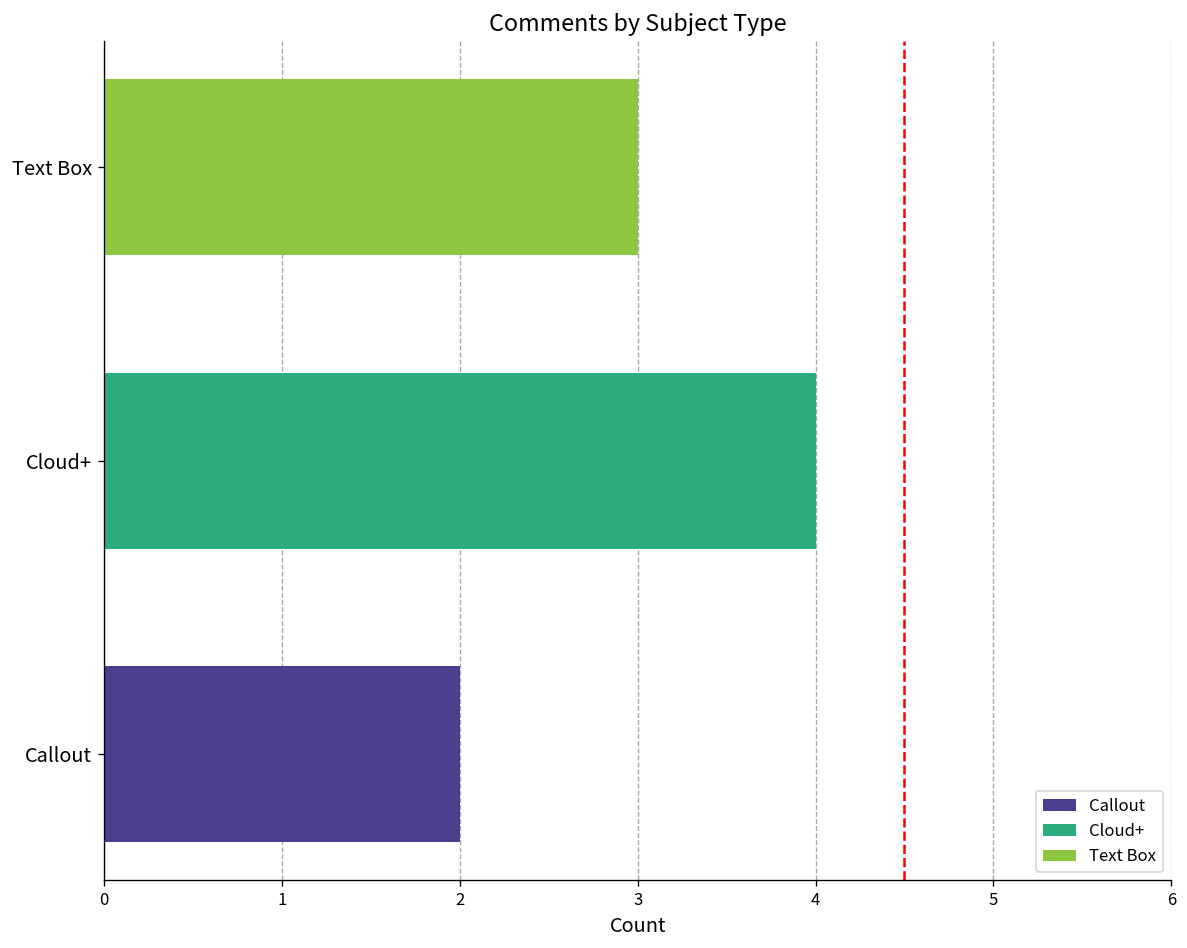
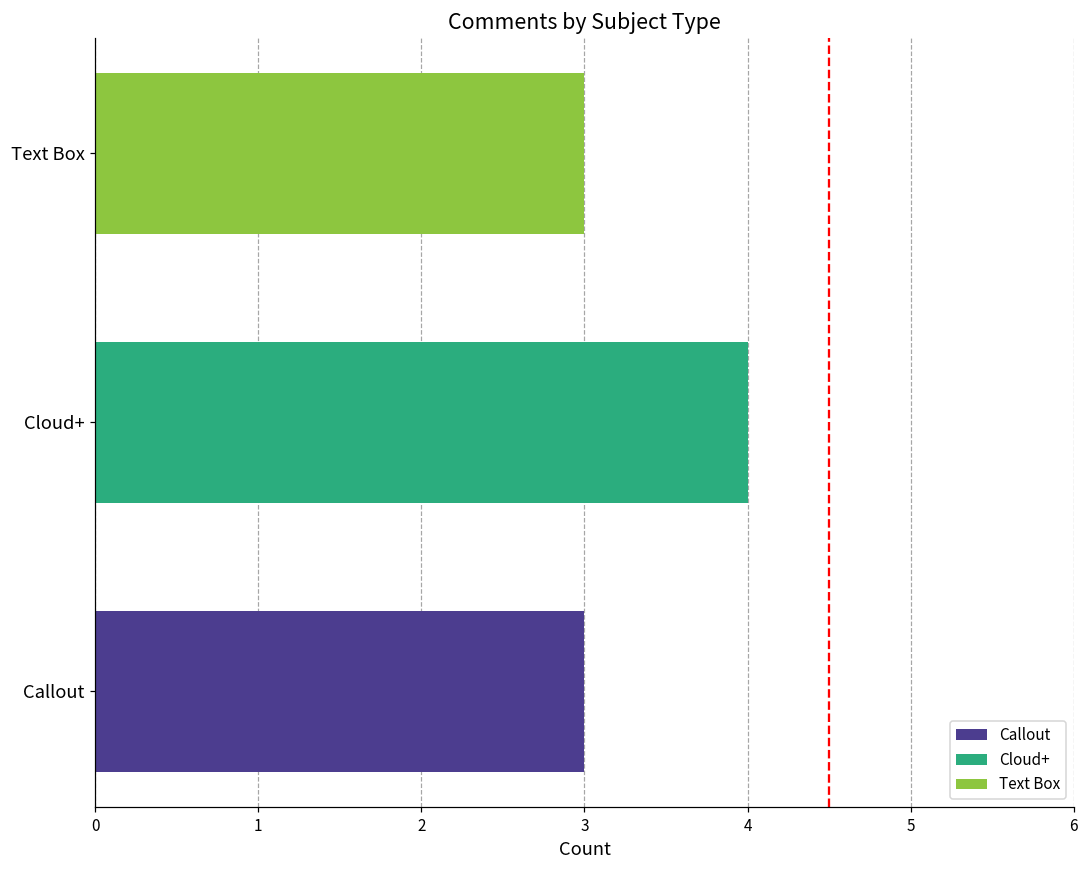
Callout: 2 -> 3
